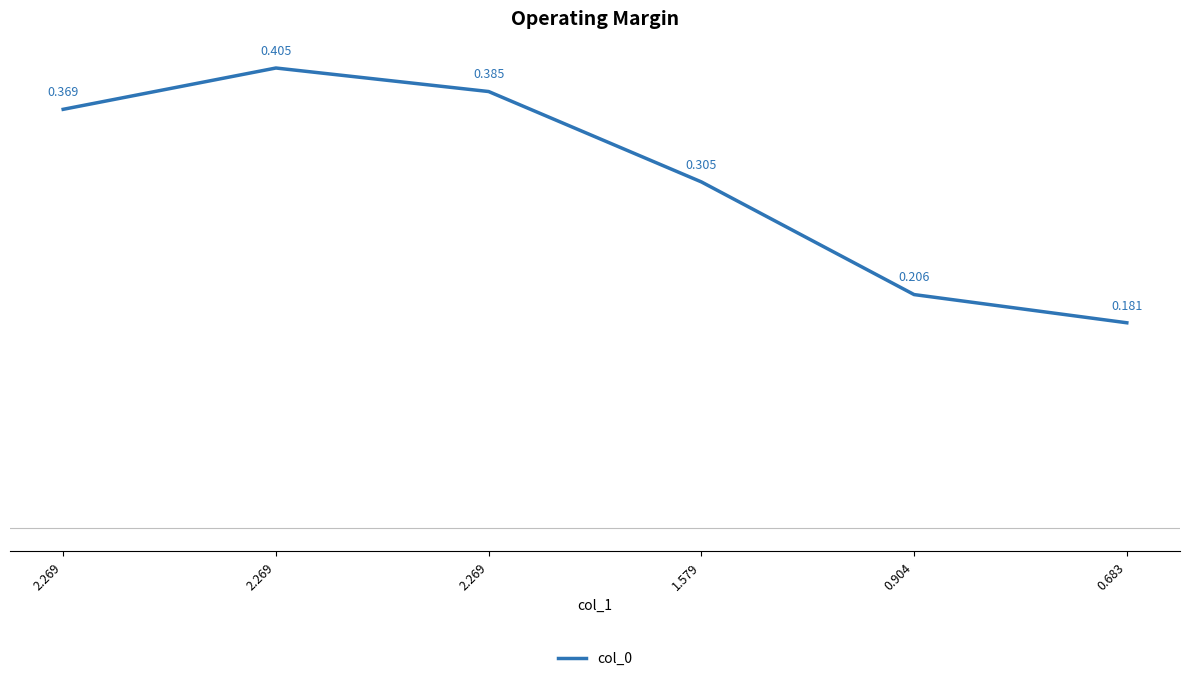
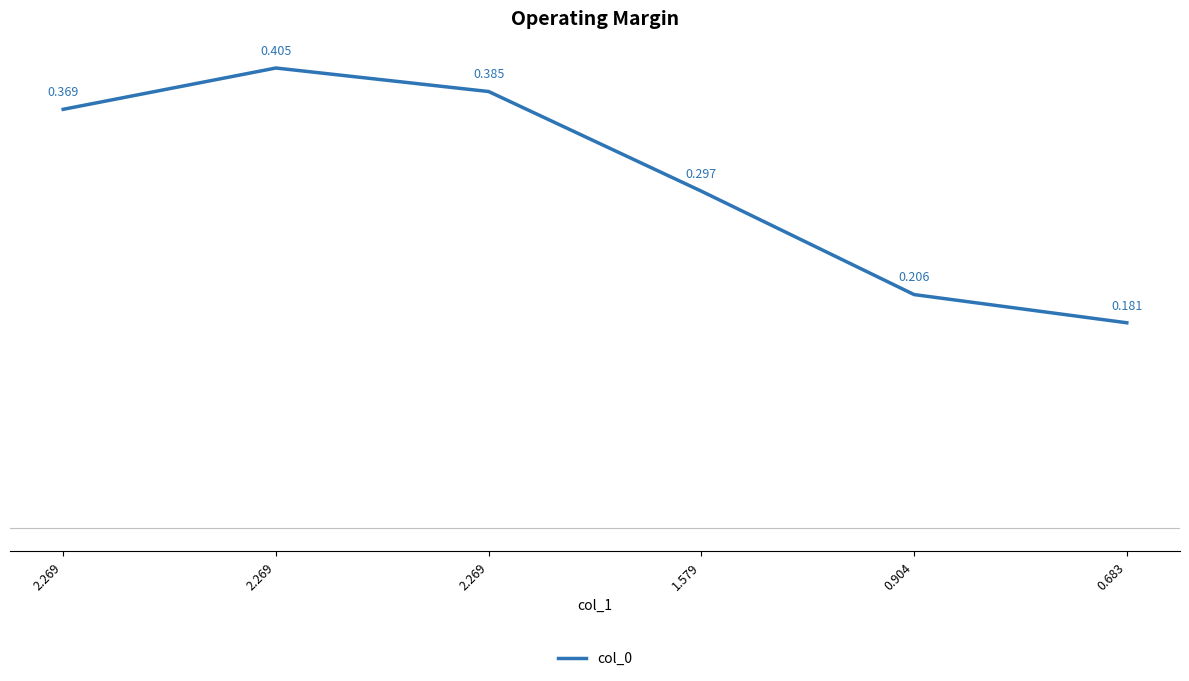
1.579: 0.305 -> 0.297
